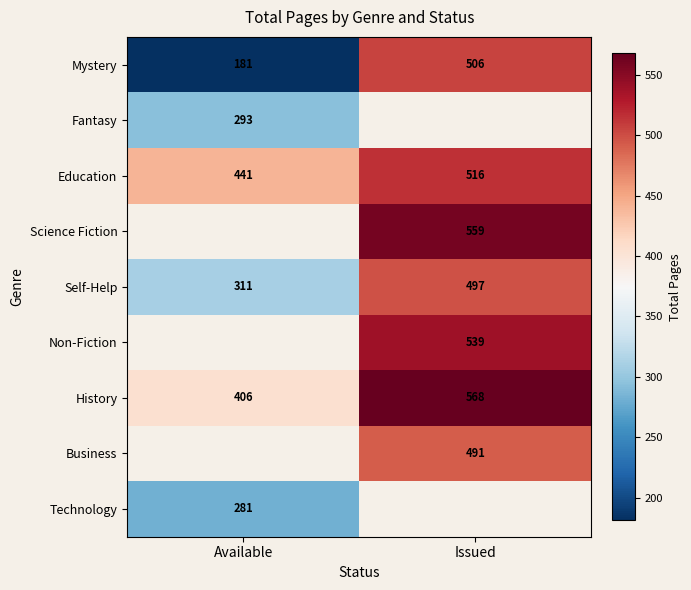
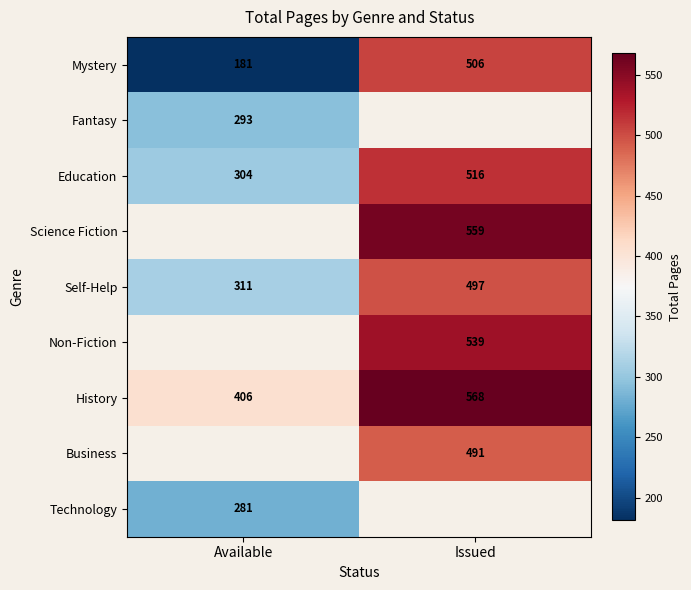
Education, Available: 441 -> 304
